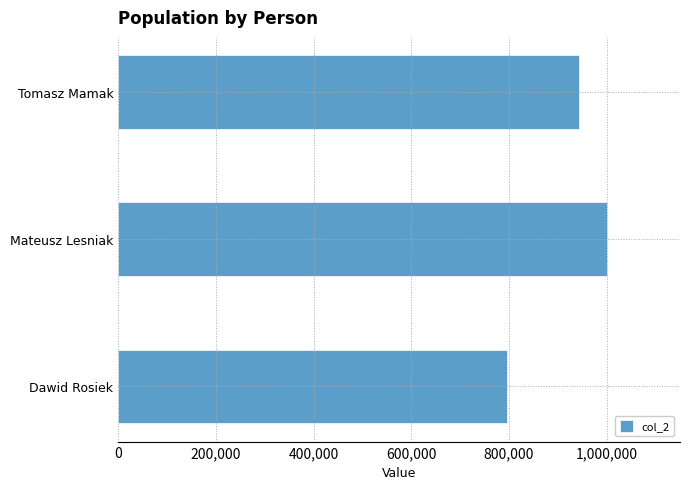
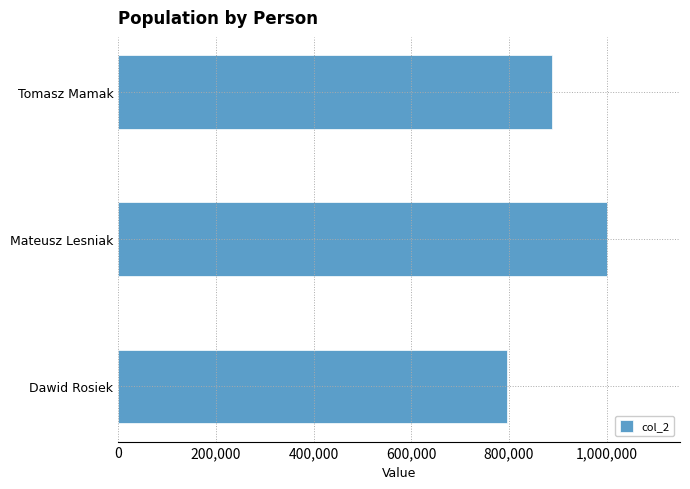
Tomasz Mamak: 940,000 -> 890,000
